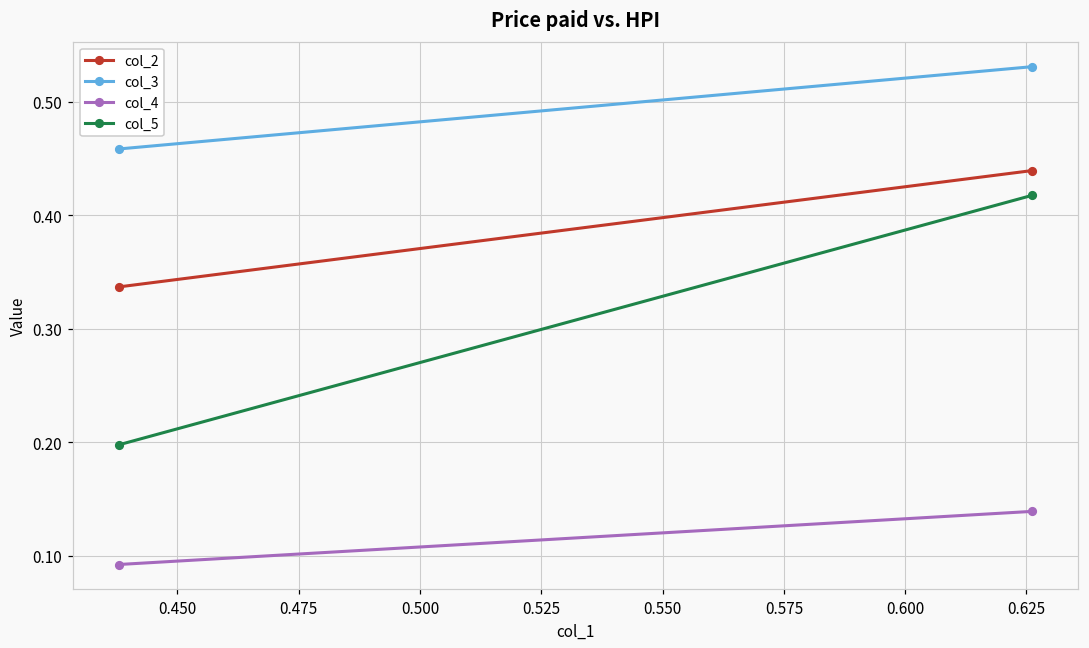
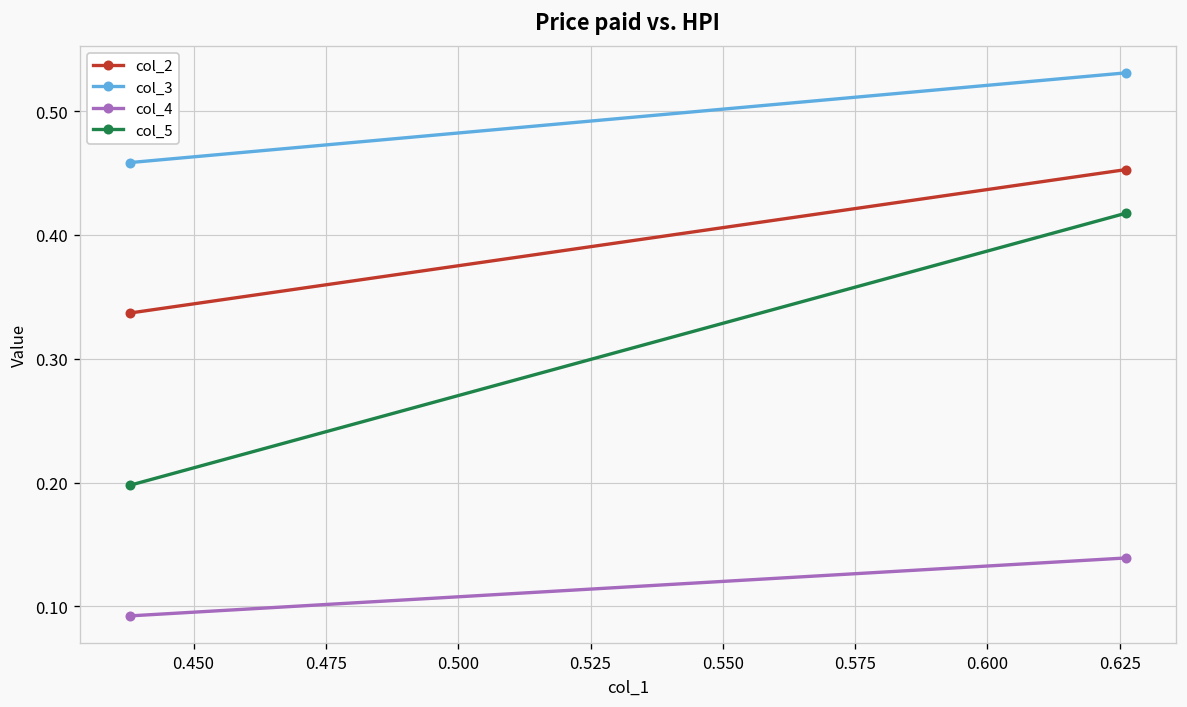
col_2, 0.625: 0.439 -> 0.453
